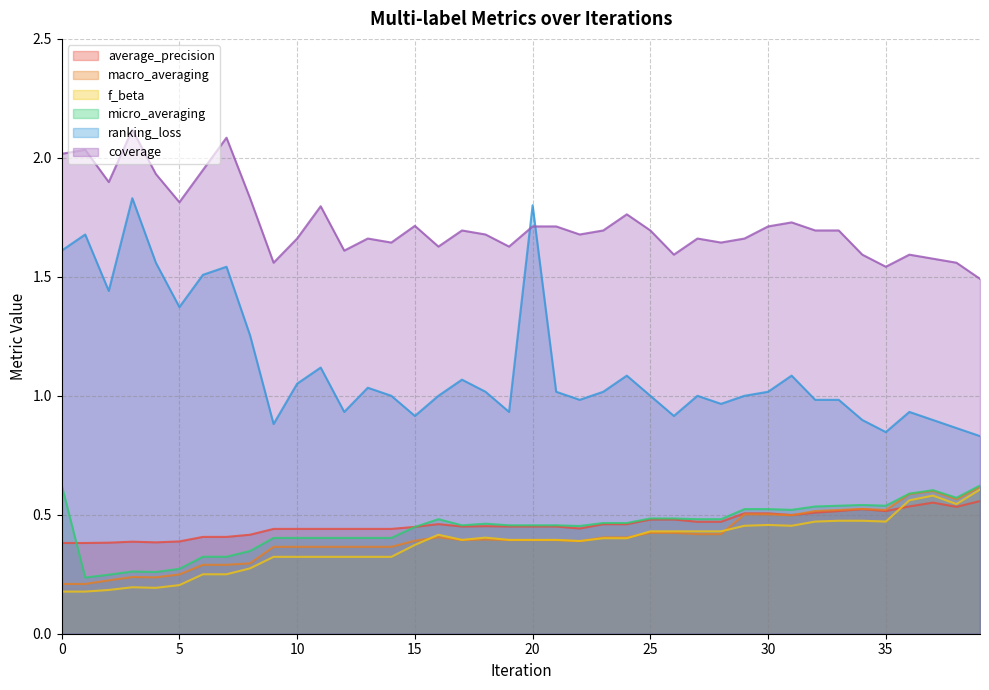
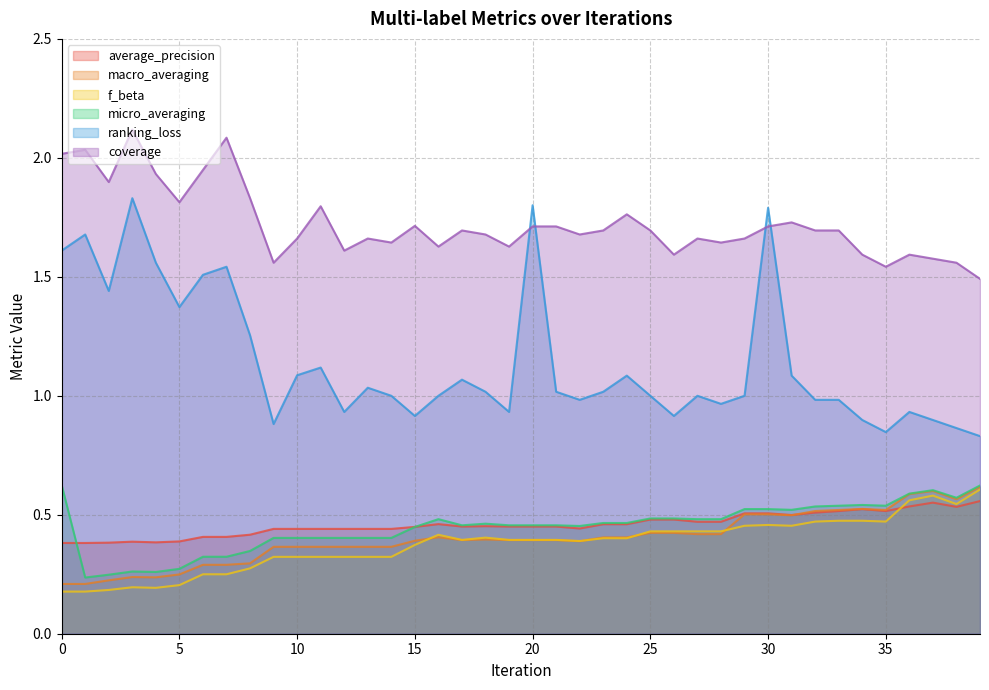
ranking_loss, 10: 1.05 -> 1.09
ranking_loss, 30: 1.02 -> 1.79
